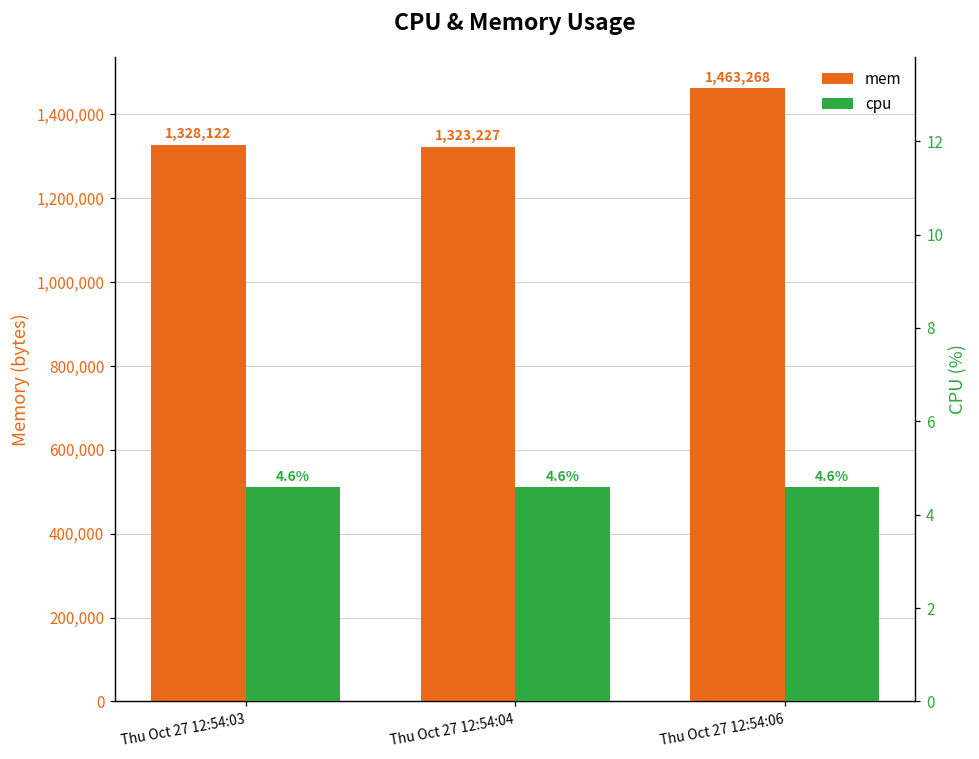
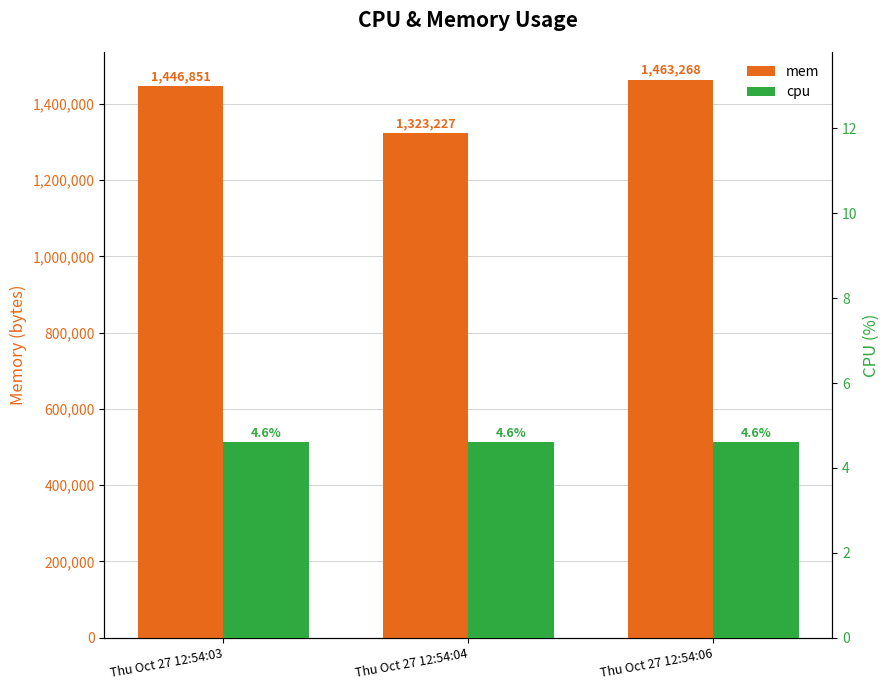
mem, Thu Oct 27 12:54:03: 1,328,122 -> 1,446,851
